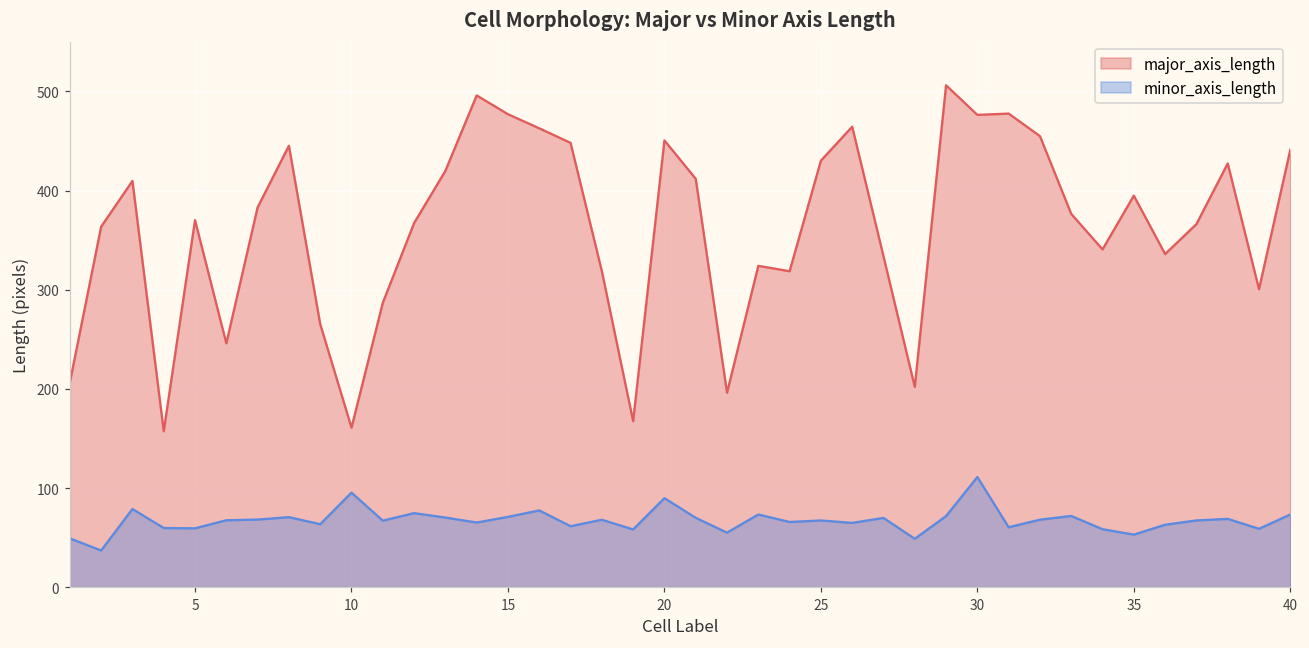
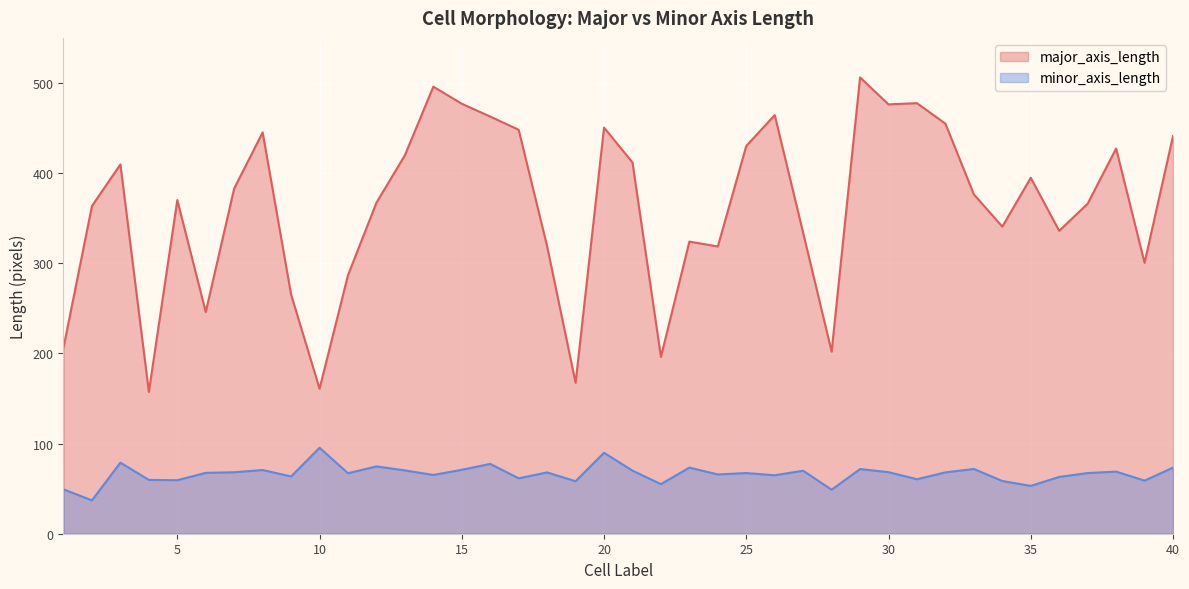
minor_axis_length, 30: 110 -> 70
